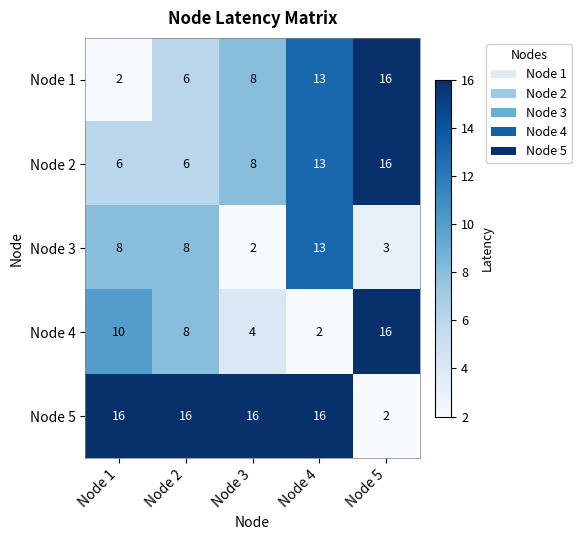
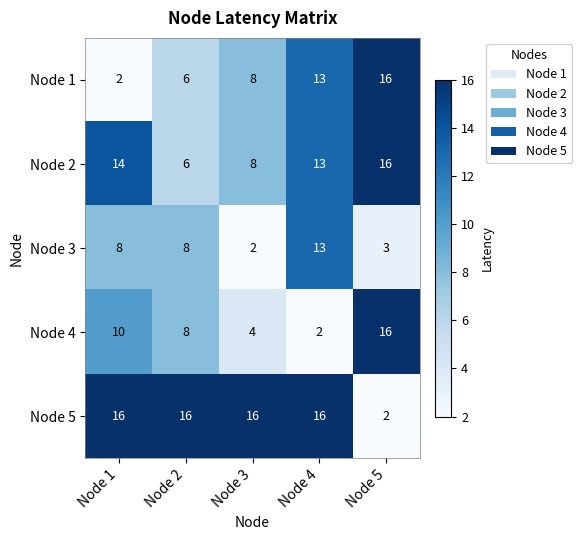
Node 2, Node 1: 6 -> 14
